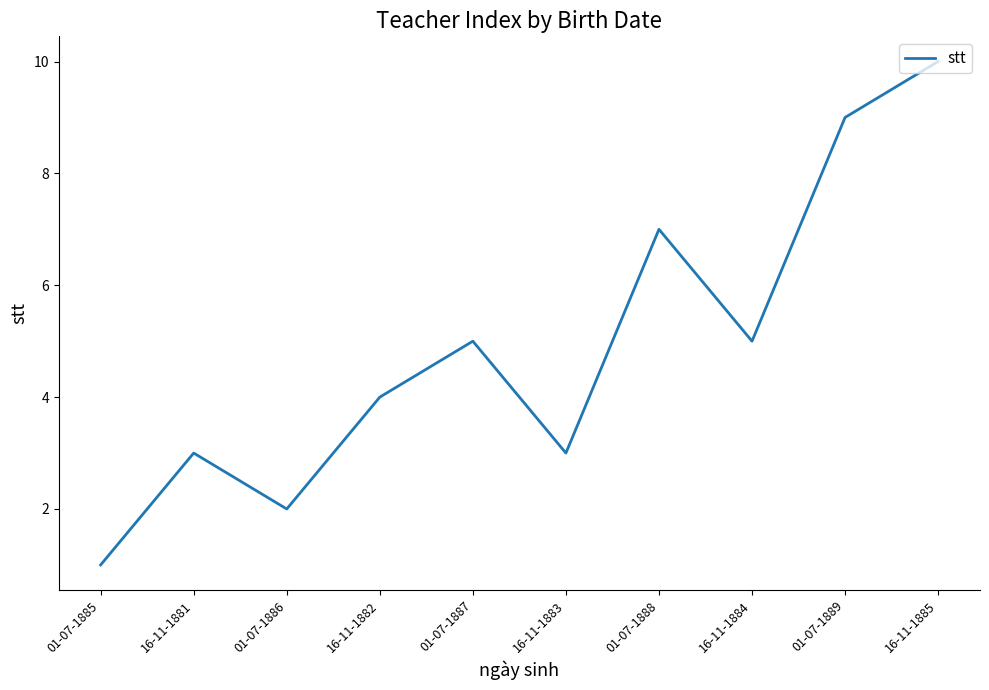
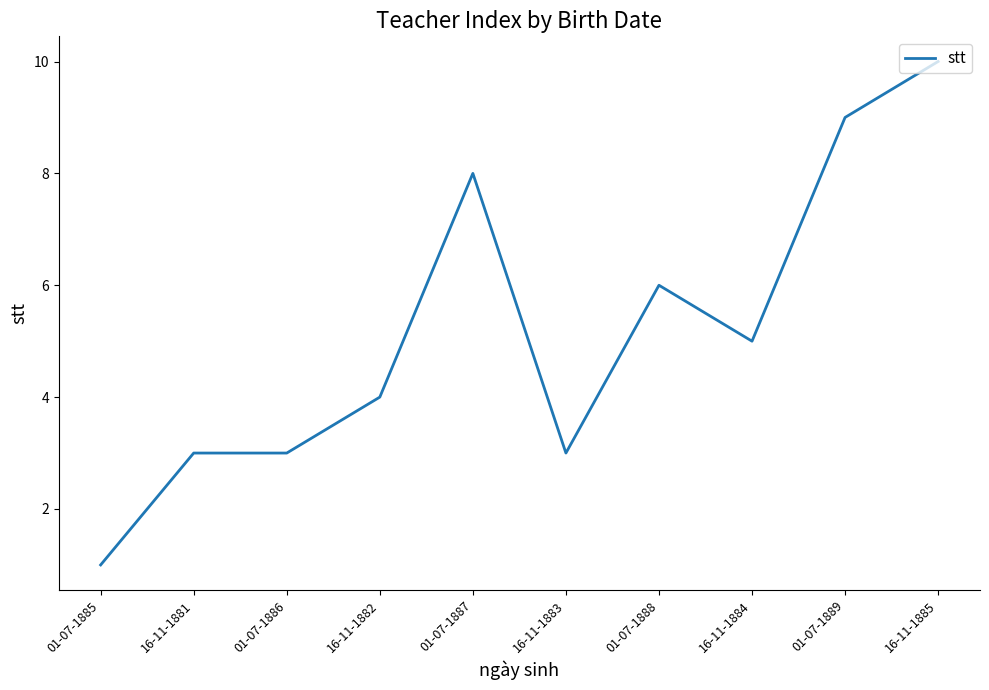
01-07-1886: 2 -> 3
01-07-1887: 5 -> 8
01-07-1888: 7 -> 6
